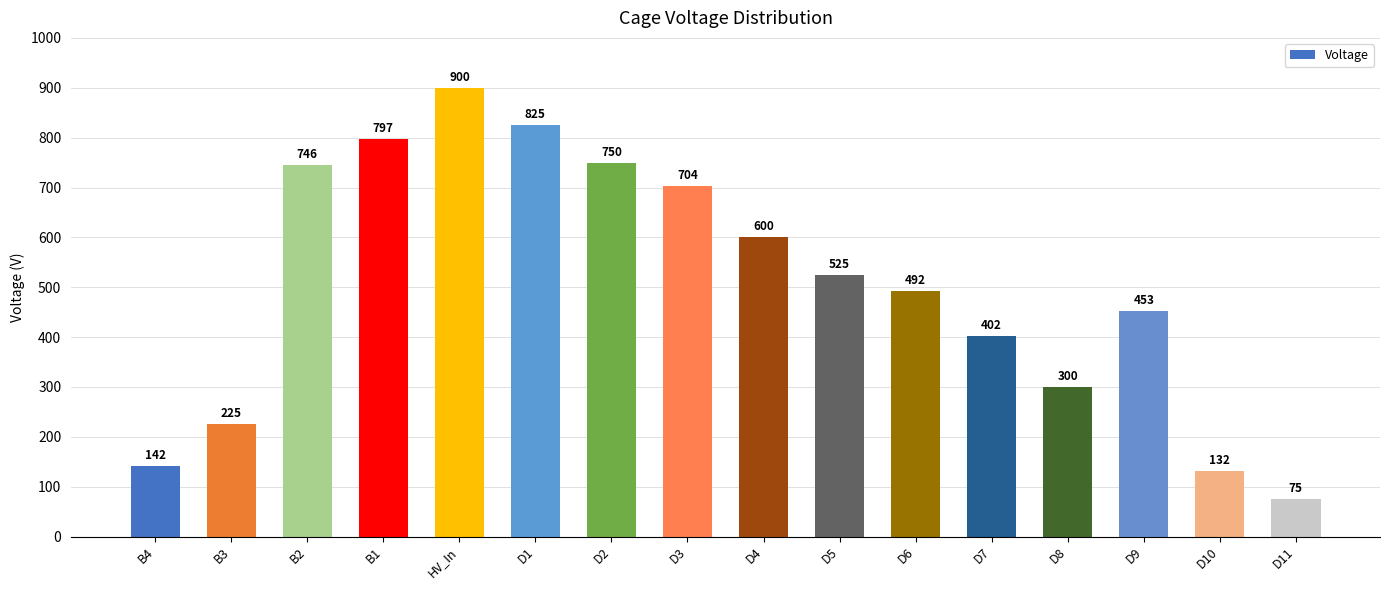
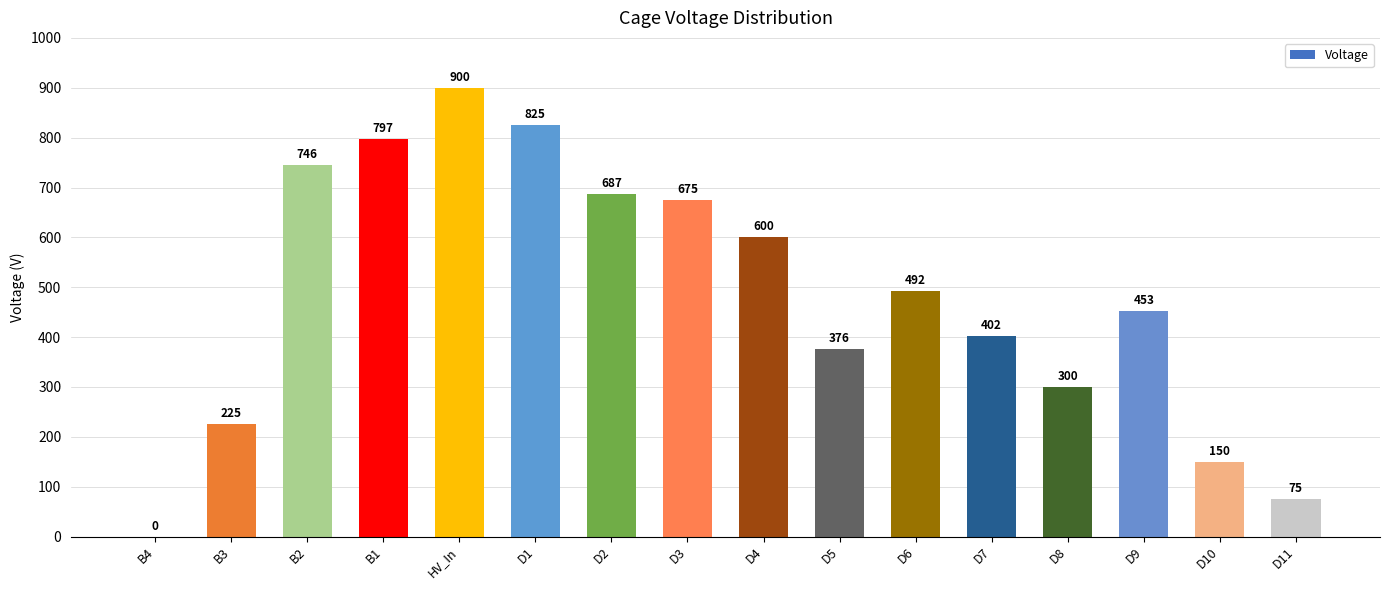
B4: 142 -> 0
D2: 750 -> 687
D3: 704 -> 675
D5: 525 -> 376
D10: 132 -> 150
